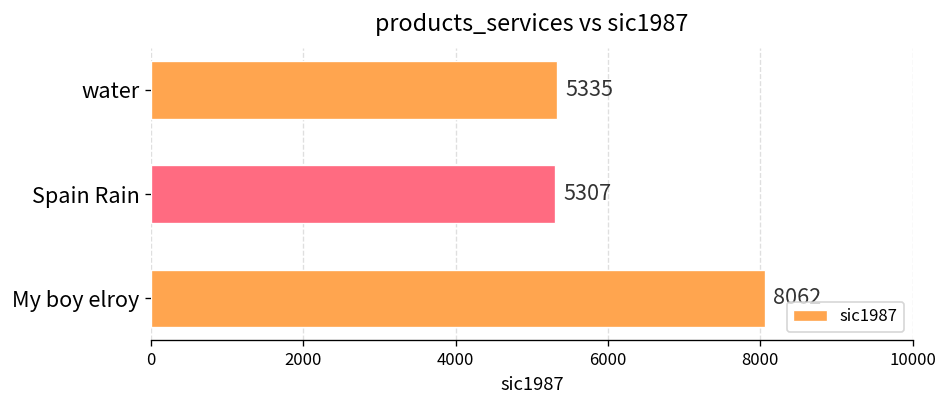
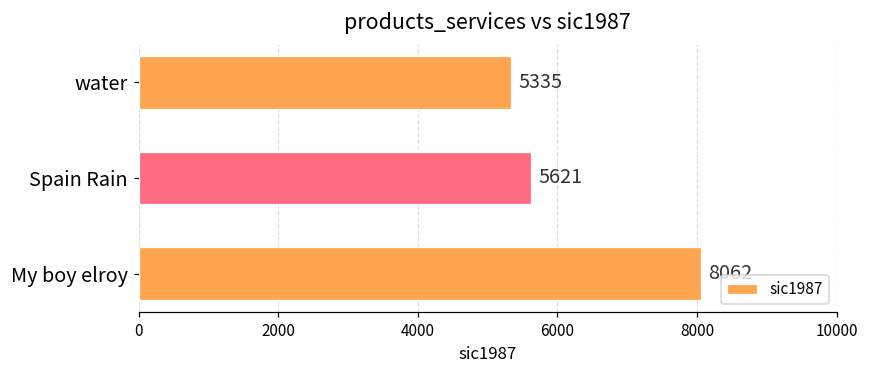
Spain Rain: 5307 -> 5621
